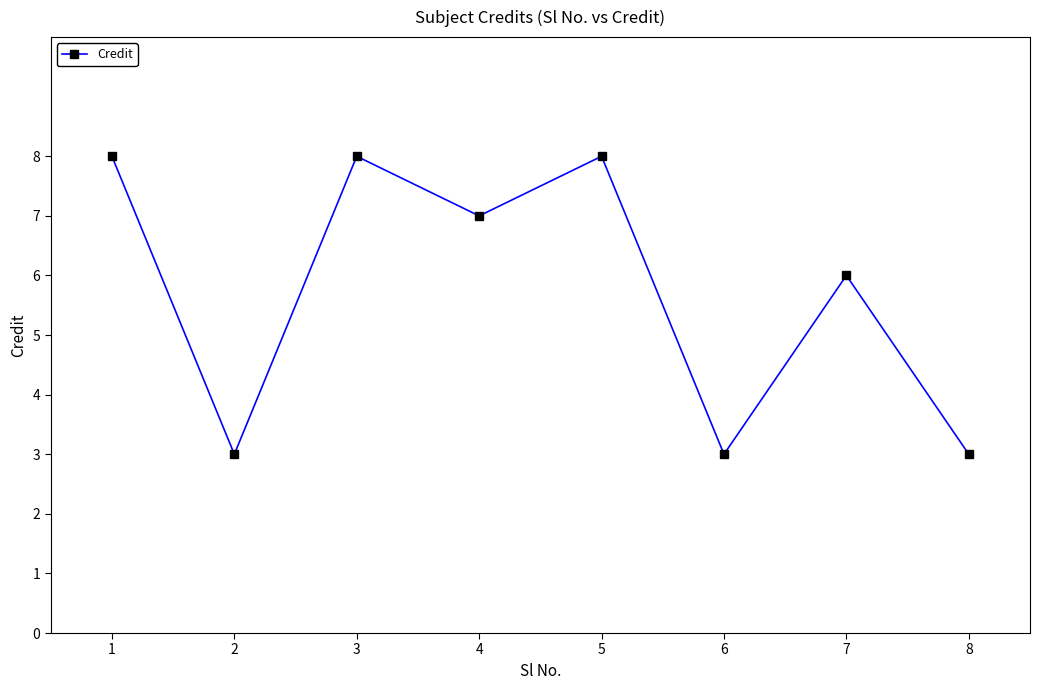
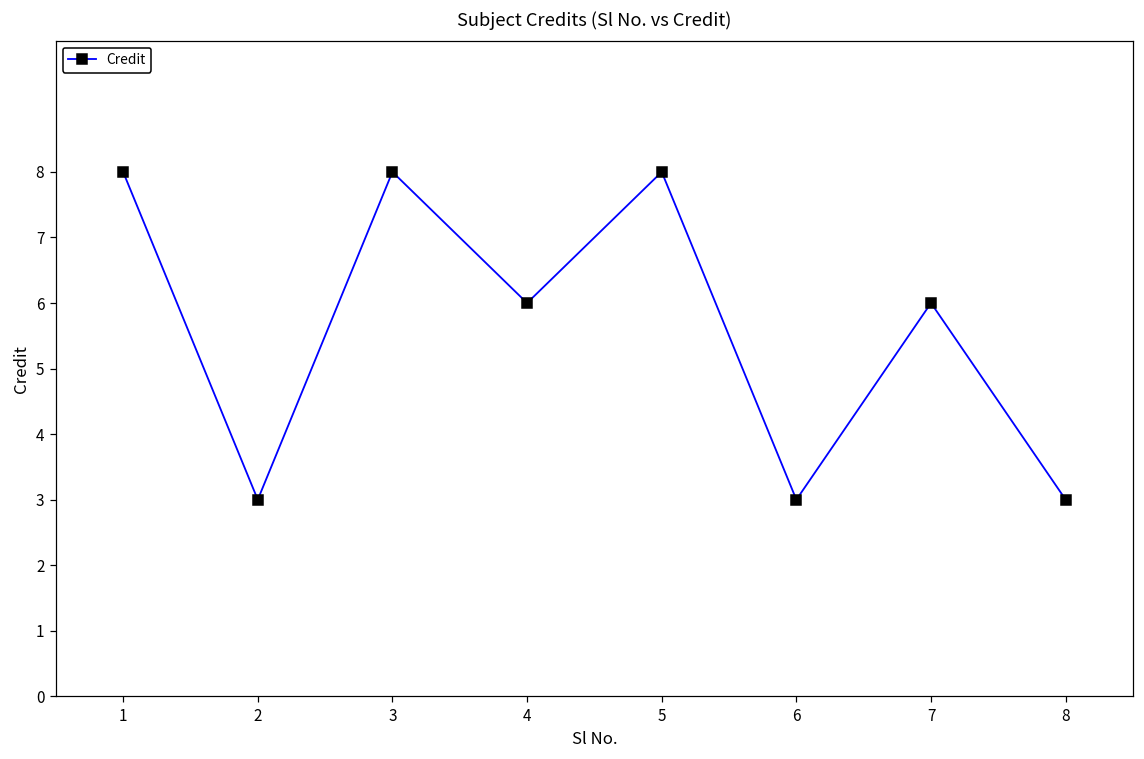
4: 7 -> 6
